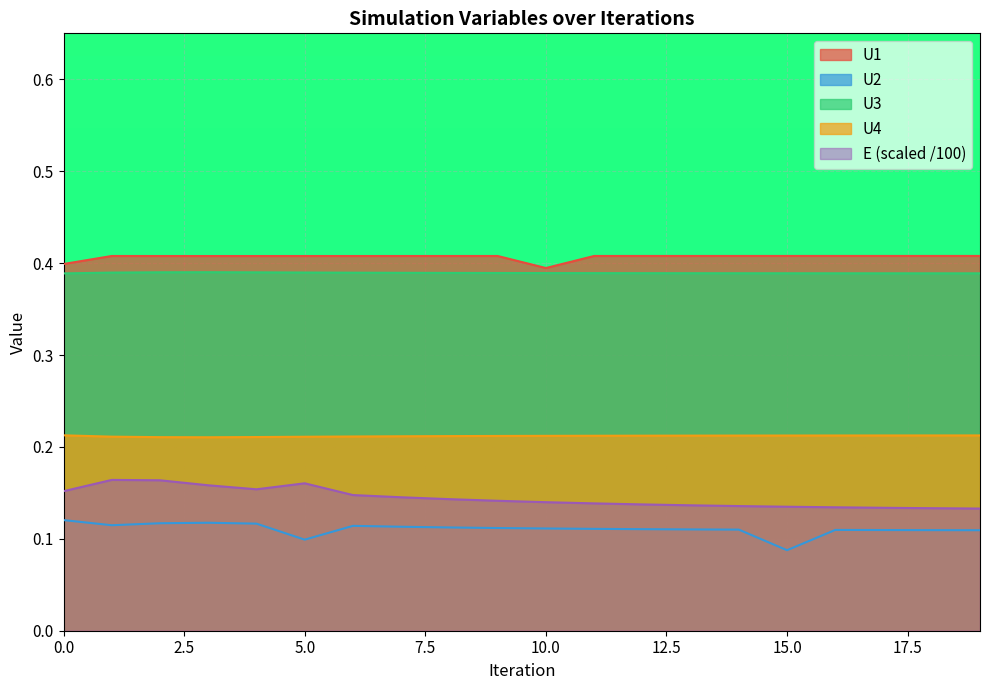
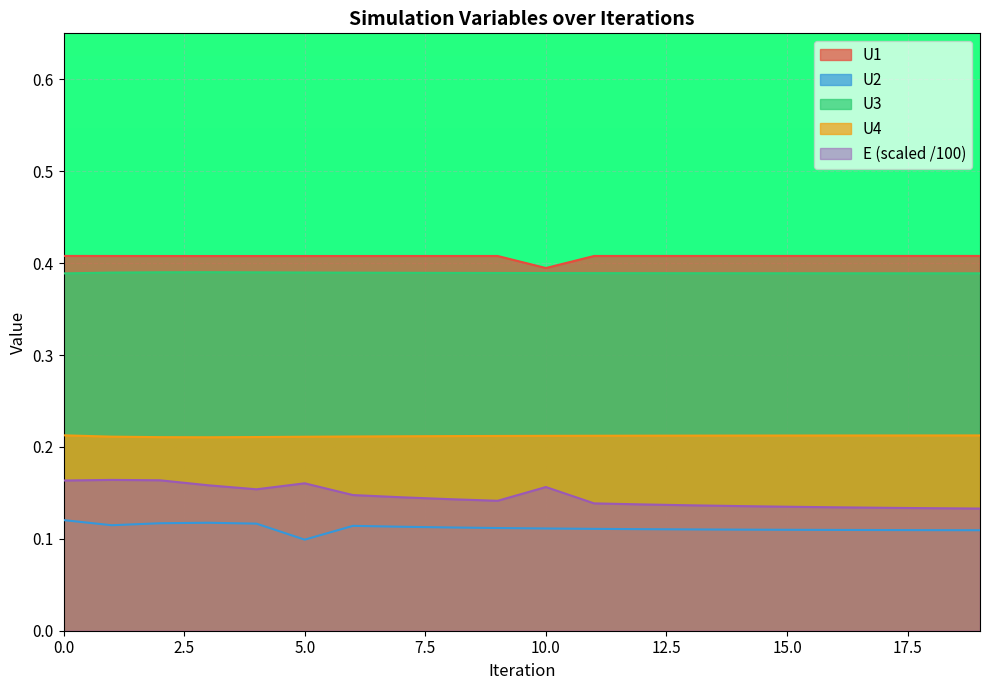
U1, 0.0: 0.40 -> 0.41
E (scaled /100), 0.0: 0.15 -> 0.16
E (scaled /100), 10.0: 0.14 -> 0.16
U2, 15.0: 0.09 -> 0.11
